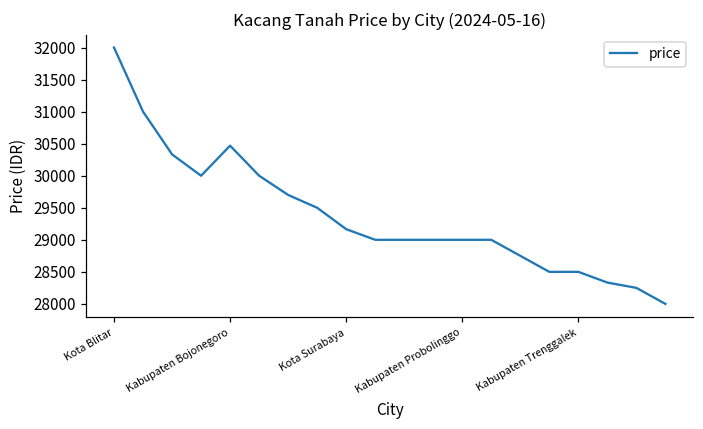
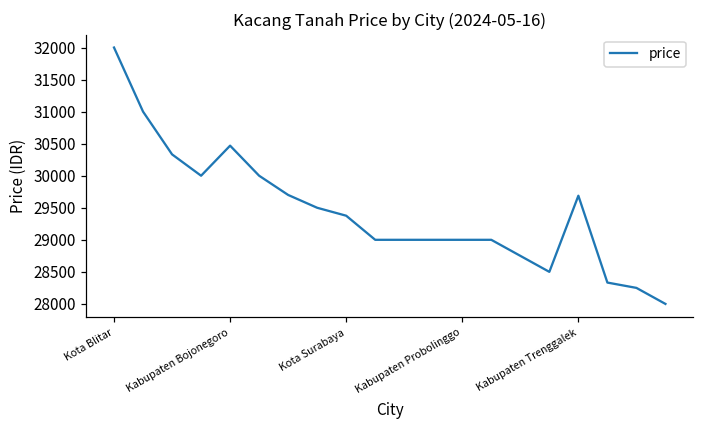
Kota Surabaya: 29200 -> 29400
Kabupaten Trenggalek: 28500 -> 29700
